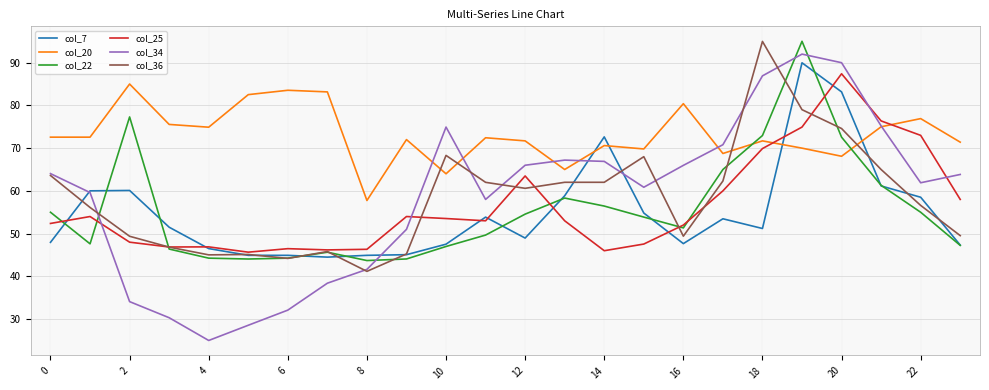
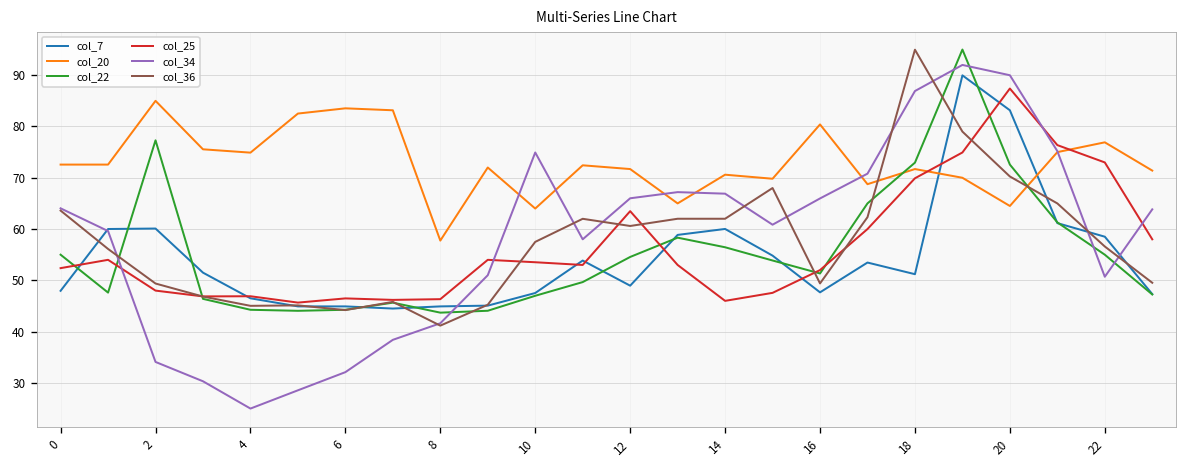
col_36, 10: 68 -> 58
col_7, 14: 73 -> 60
col_20, 20: 68 -> 65
col_36, 20: 75 -> 70
col_34, 22: 62 -> 51
